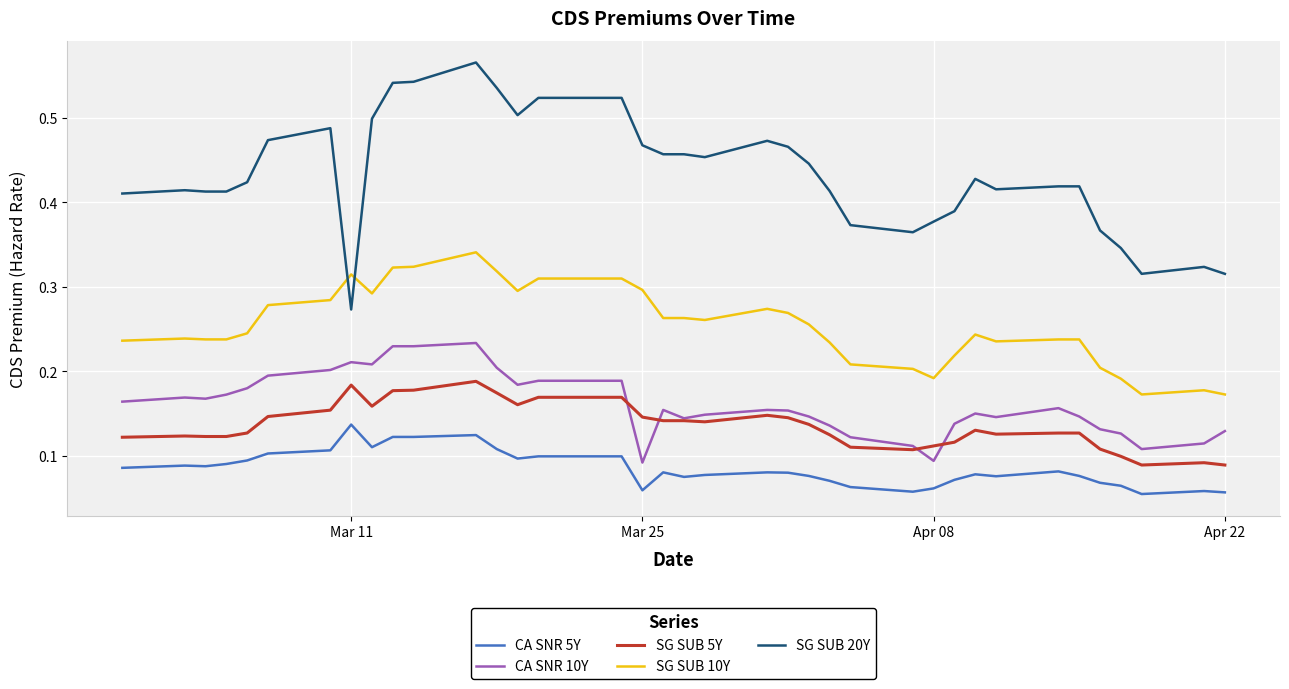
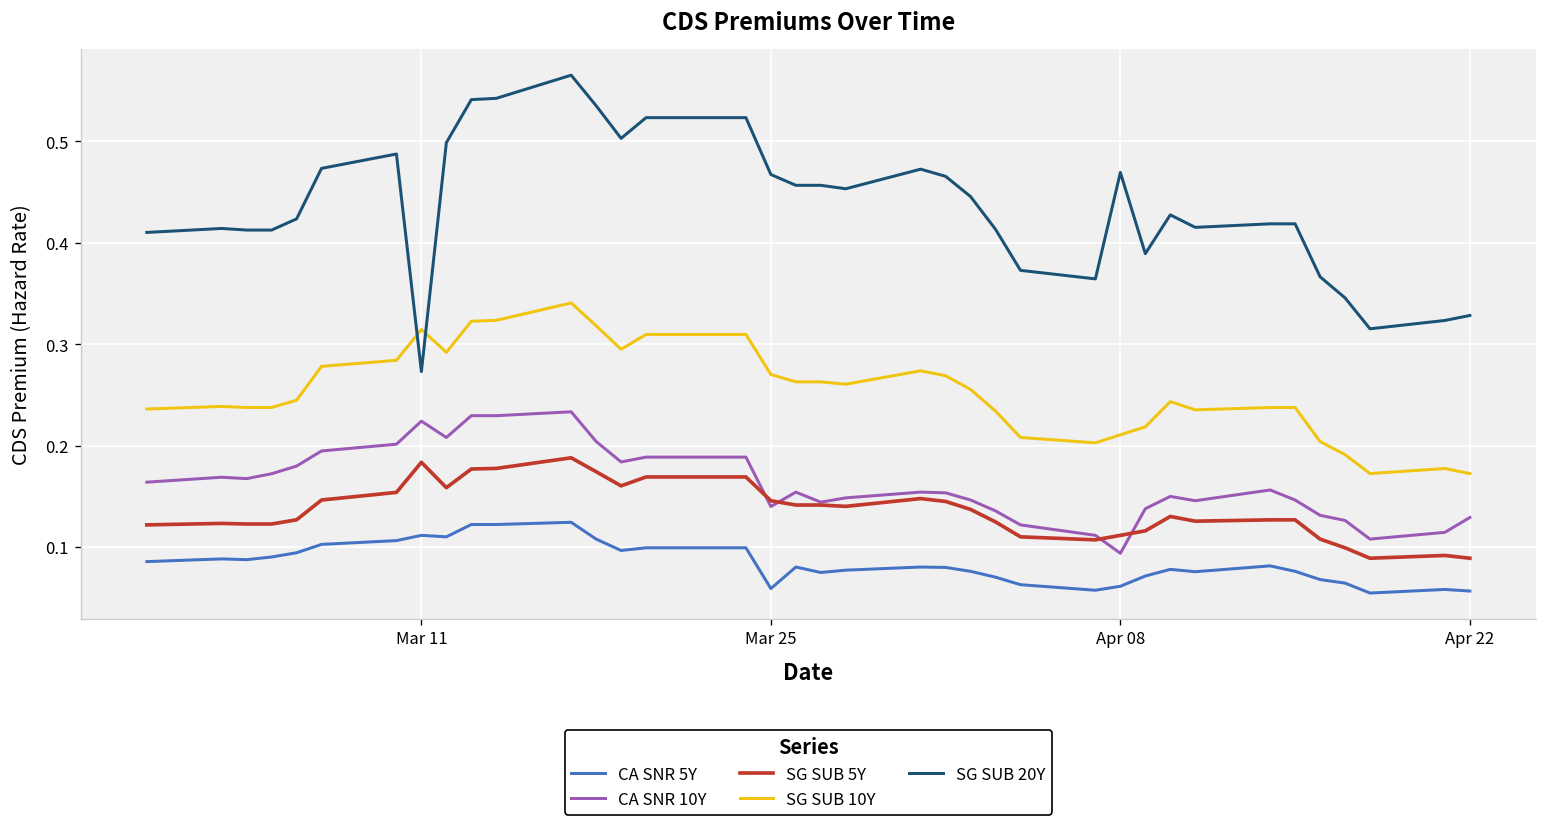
CA SNR 5Y, Mar 11: 0.14 -> 0.11
CA SNR 10Y, Mar 11: 0.21 -> 0.22
CA SNR 10Y, Mar 25: 0.09 -> 0.14
SG SUB 10Y, Mar 25: 0.30 -> 0.27
SG SUB 10Y, Apr 08: 0.19 -> 0.21
SG SUB 20Y, Apr 08: 0.38 -> 0.47
SG SUB 20Y, Apr 22: 0.32 -> 0.33
